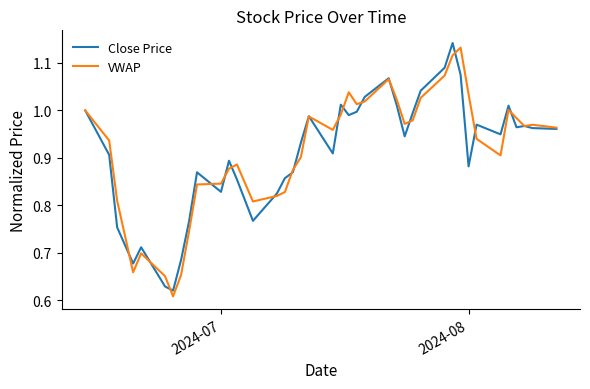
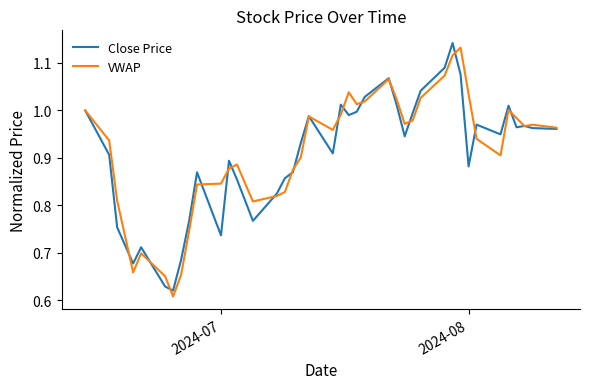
Close Price, 2024-07: 0.83 -> 0.74
